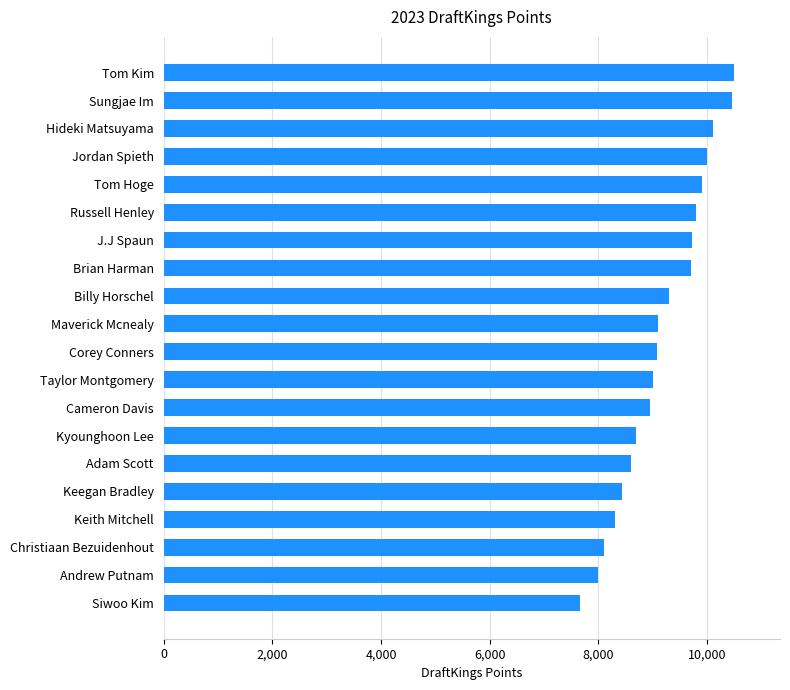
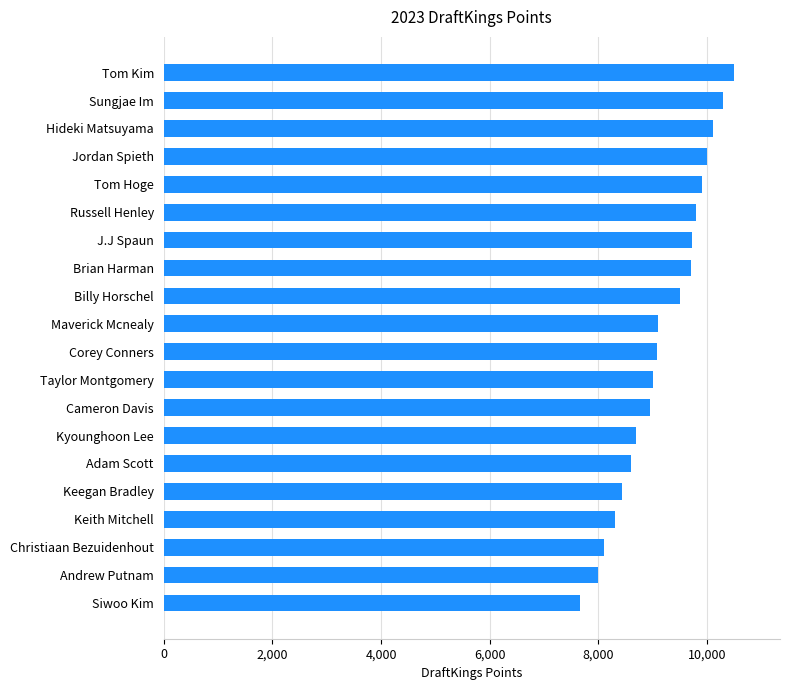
Sungjae Im: 10,500 -> 10,300
Billy Horschel: 9,300 -> 9,500
